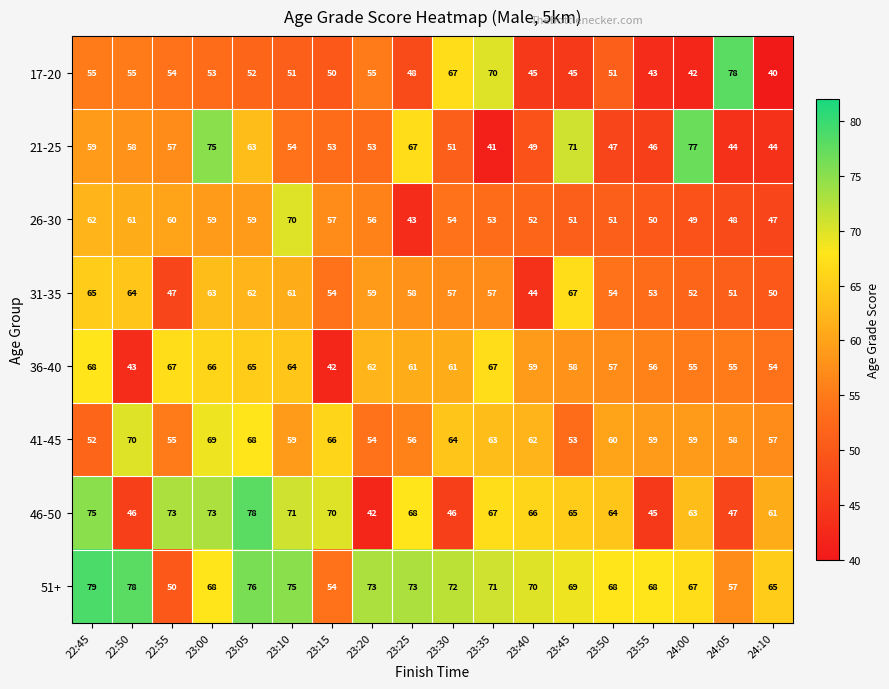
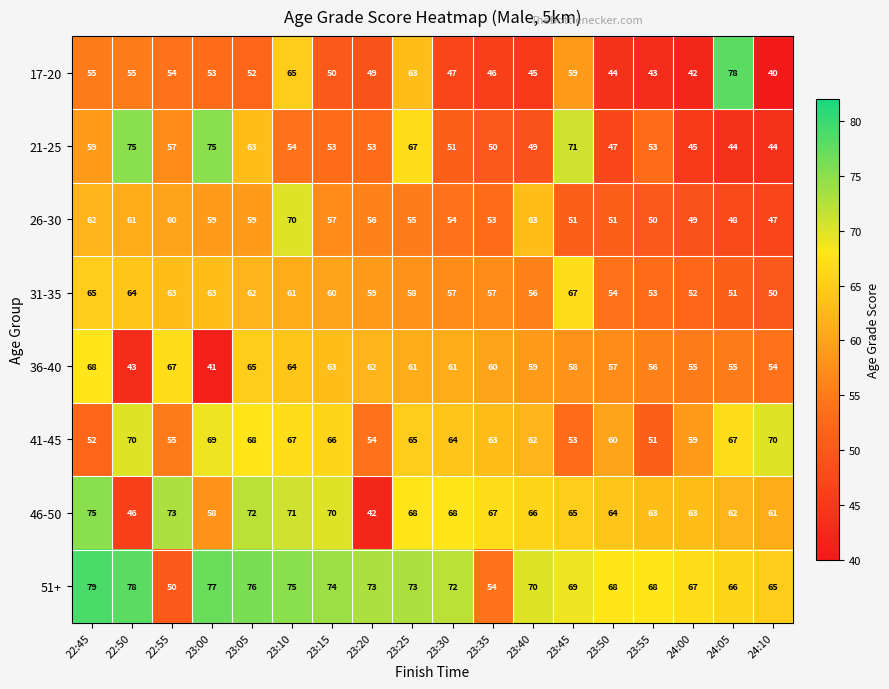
17-20, 23:10: 51 -> 65
17-20, 23:20: 55 -> 49
17-20, 23:25: 48 -> 63
17-20, 23:30: 67 -> 47
17-20, 23:35: 70 -> 46
17-20, 23:45: 45 -> 59
17-20, 23:50: 51 -> 44
21-25, 22:50: 58 -> 75
21-25, 23:35: 41 -> 50
21-25, 23:55: 46 -> 53
21-25, 24:00: 77 -> 45
26-30, 23:25: 43 -> 55
26-30, 23:40: 52 -> 63
31-35, 22:55: 47 -> 63
31-35, 23:15: 54 -> 60
31-35, 23:40: 44 -> 56
36-40, 23:00: 66 -> 41
36-40, 23:15: 42 -> 63
36-40, 23:35: 67 -> 60
41-45, 23:10: 59 -> 67
41-45, 23:25: 56 -> 65
41-45, 23:55: 59 -> 51
41-45, 24:05: 58 -> 67
41-45, 24:10: 57 -> 70
46-50, 23:00: 73 -> 58
46-50, 23:05: 78 -> 72
46-50, 23:30: 46 -> 68
46-50, 23:55: 45 -> 63
46-50, 24:05: 47 -> 62
51+, 23:00: 68 -> 77
51+, 23:15: 54 -> 74
51+, 23:35: 71 -> 54
51+, 24:05: 57 -> 66
